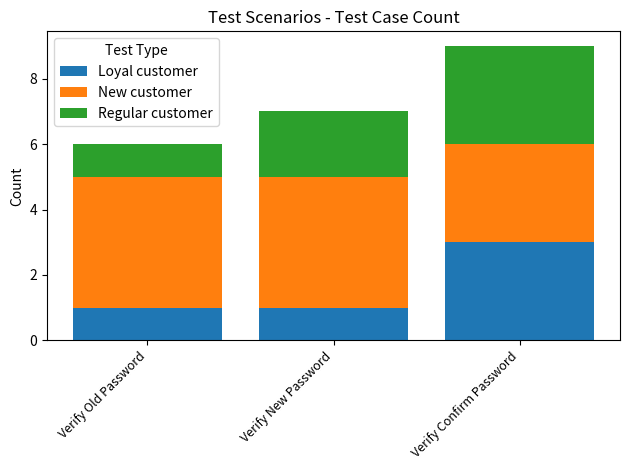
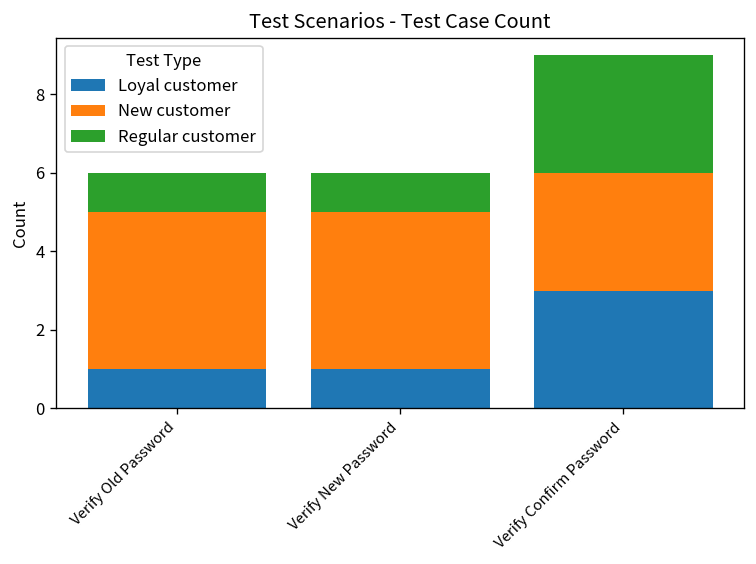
Regular customer, Verify New Password: 2 -> 1
